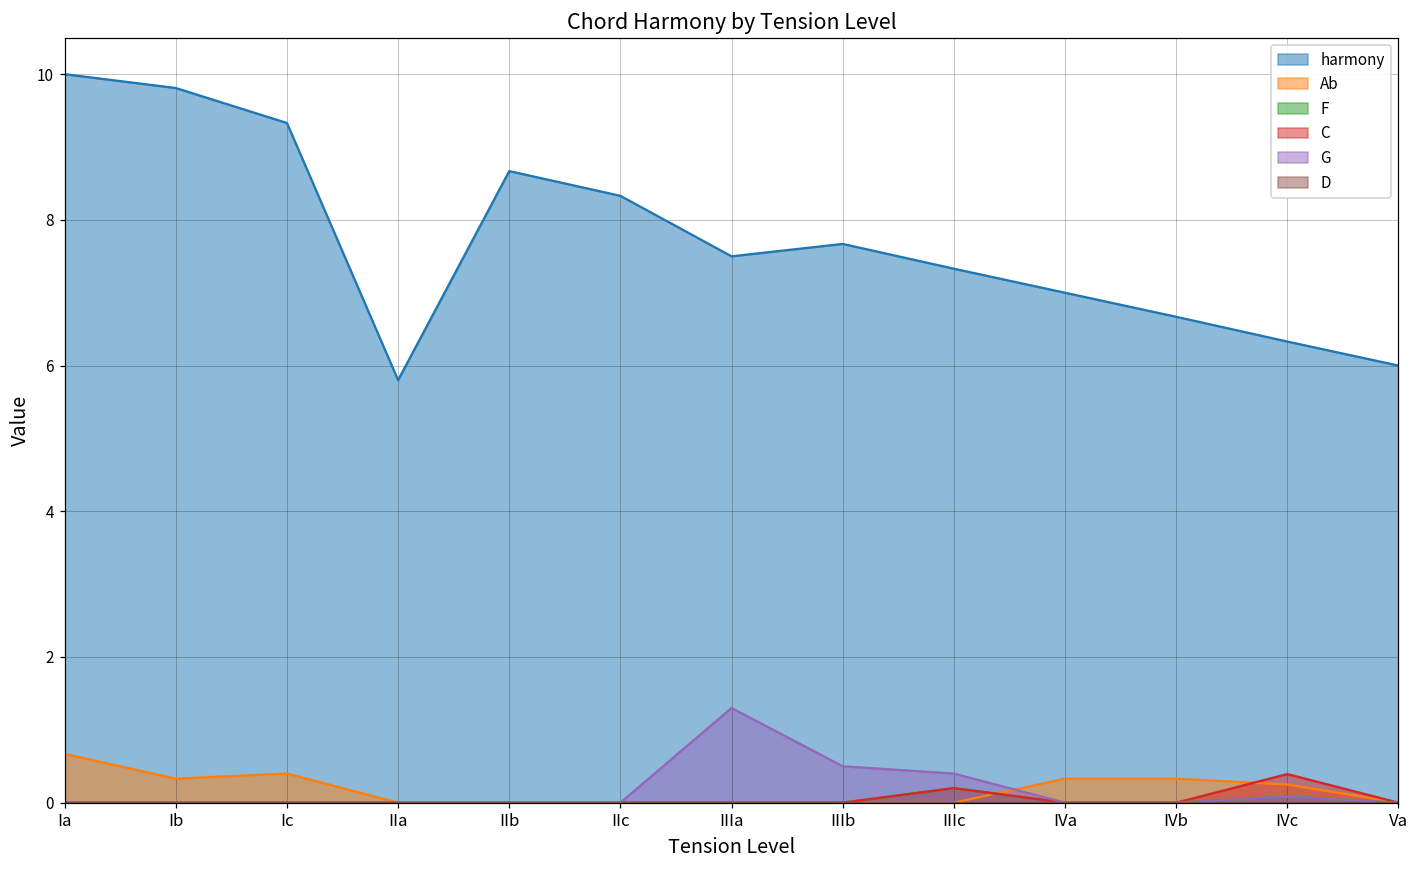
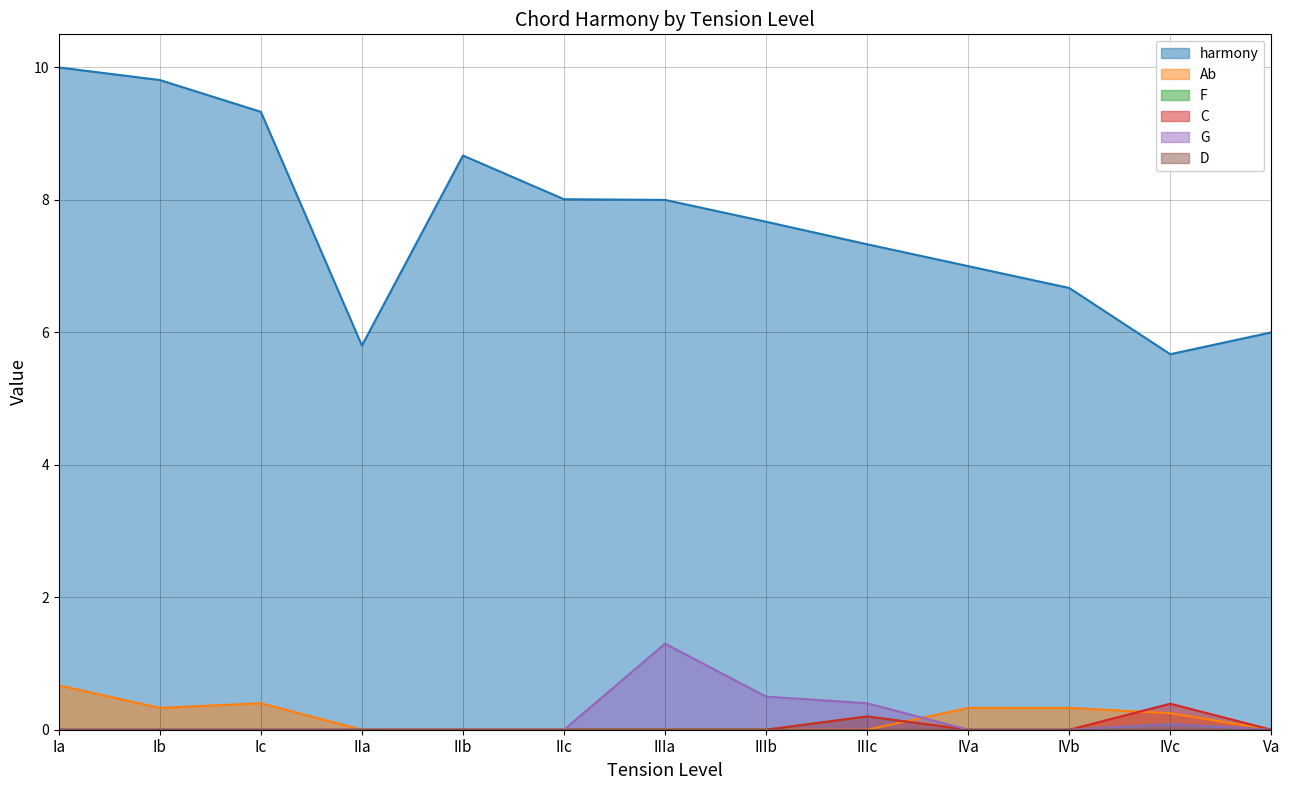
harmony, IIc: 8.3 -> 8.0
harmony, IIIa: 7.5 -> 8.0
harmony, IVc: 6.3 -> 5.7
